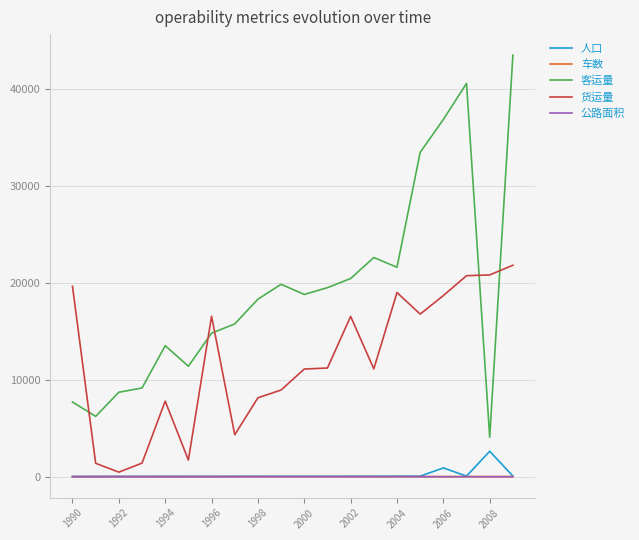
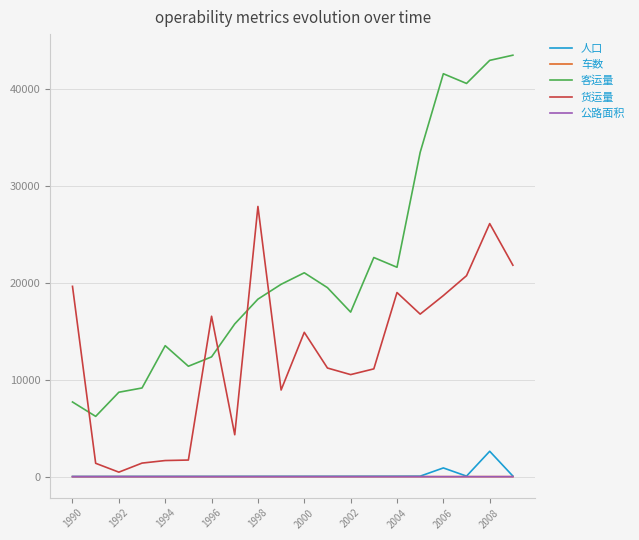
货运量, 1994: 8000 -> 2000
客运量, 1996: 15000 -> 12000
货运量, 1998: 8000 -> 28000
客运量, 2000: 19000 -> 21000
货运量, 2000: 11000 -> 15000
客运量, 2002: 20000 -> 17000
货运量, 2002: 17000 -> 11000
客运量, 2006: 37000 -> 42000
客运量, 2008: 4000 -> 43000
货运量, 2008: 21000 -> 26000
